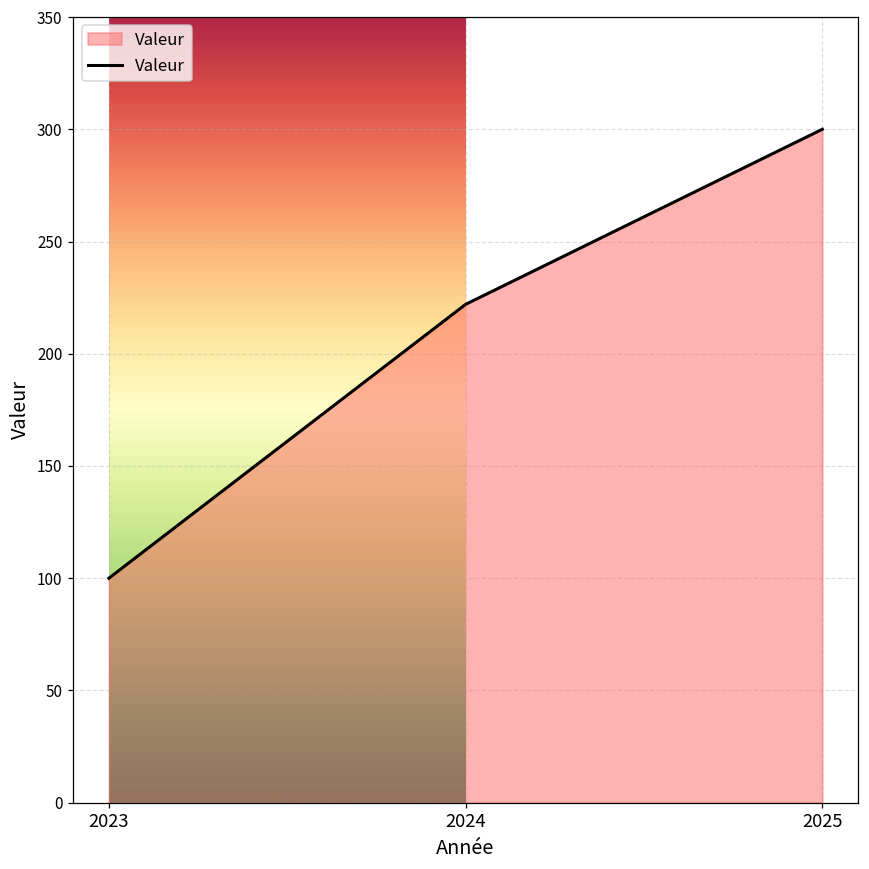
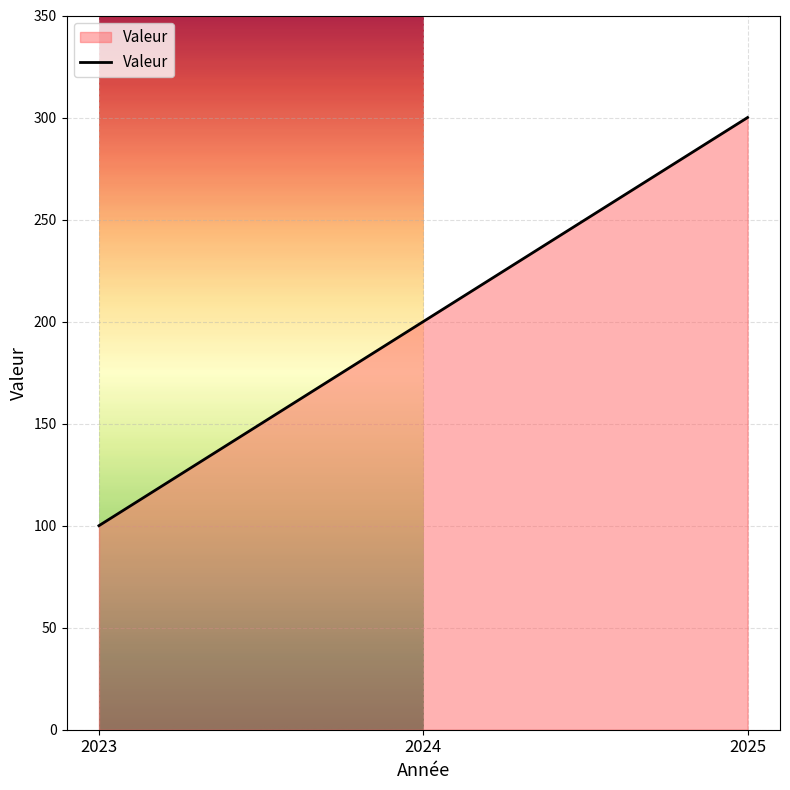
2024: 222 -> 200
